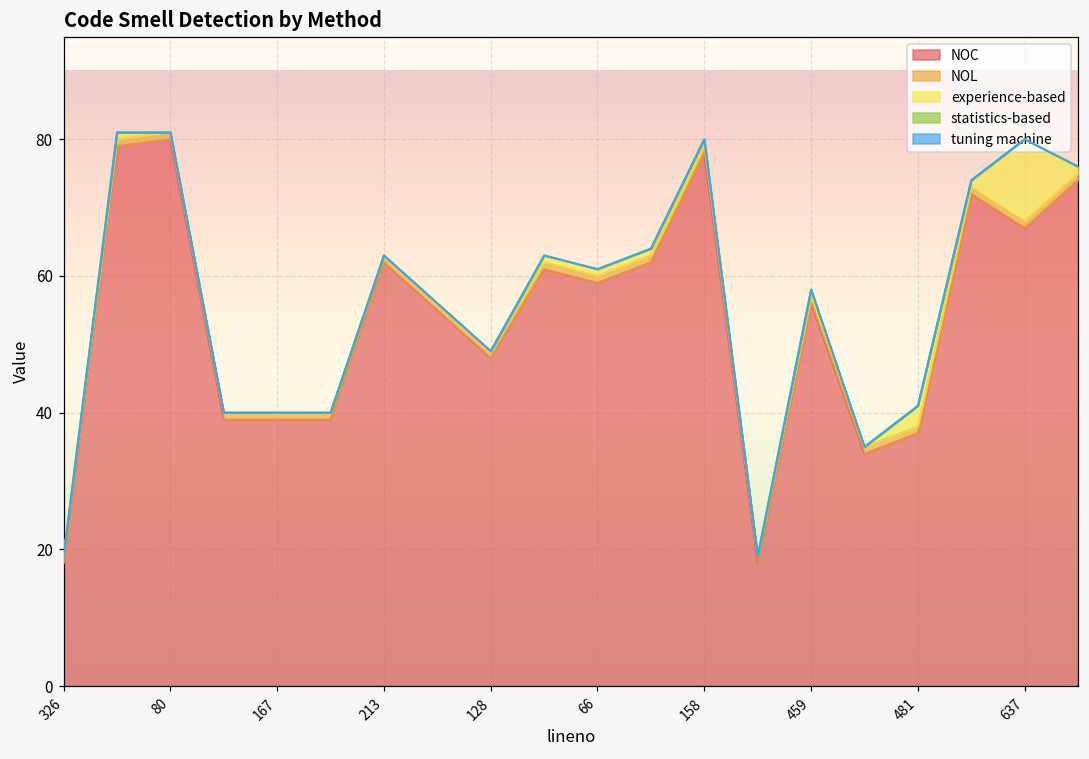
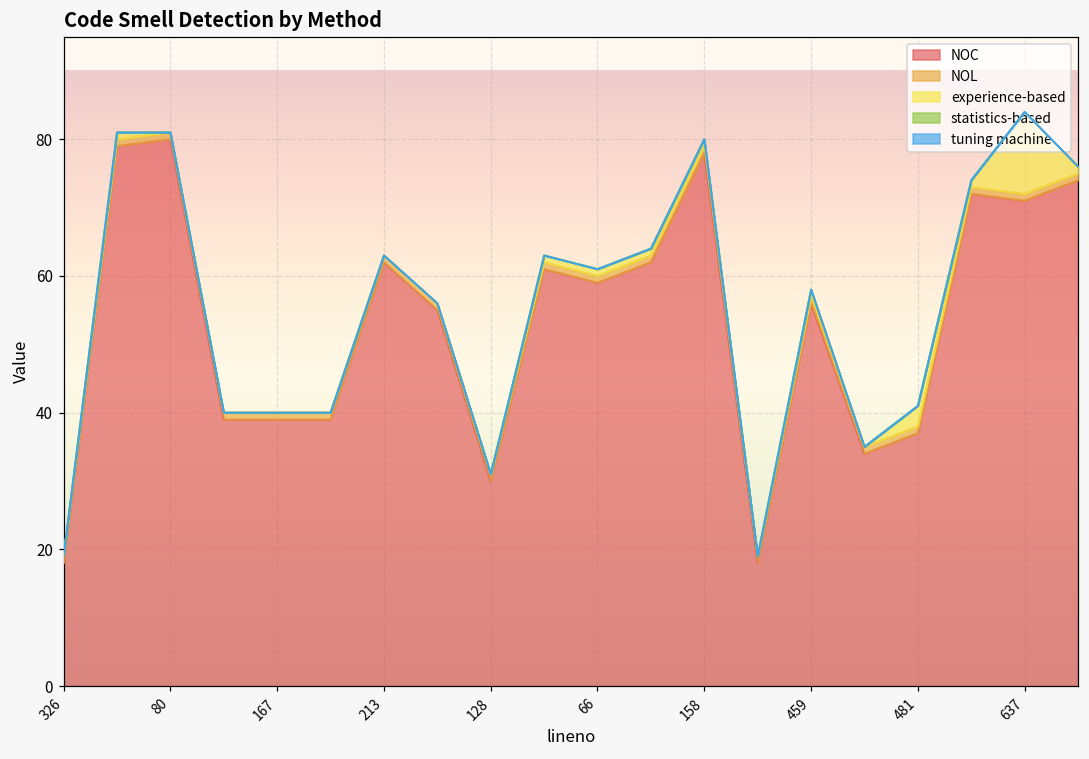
NOC, 128: 48 -> 30
NOC, 637: 67 -> 71
